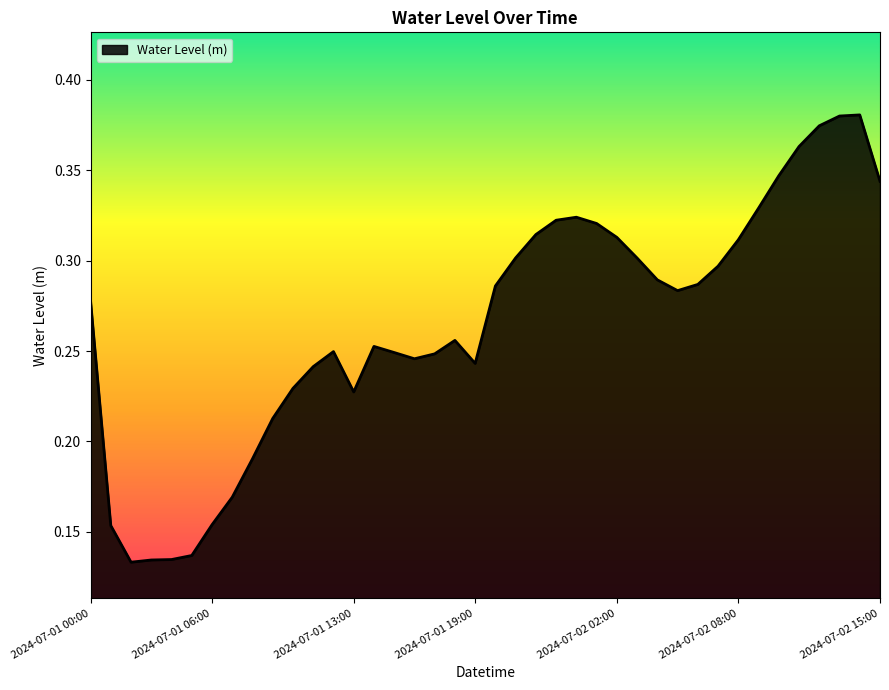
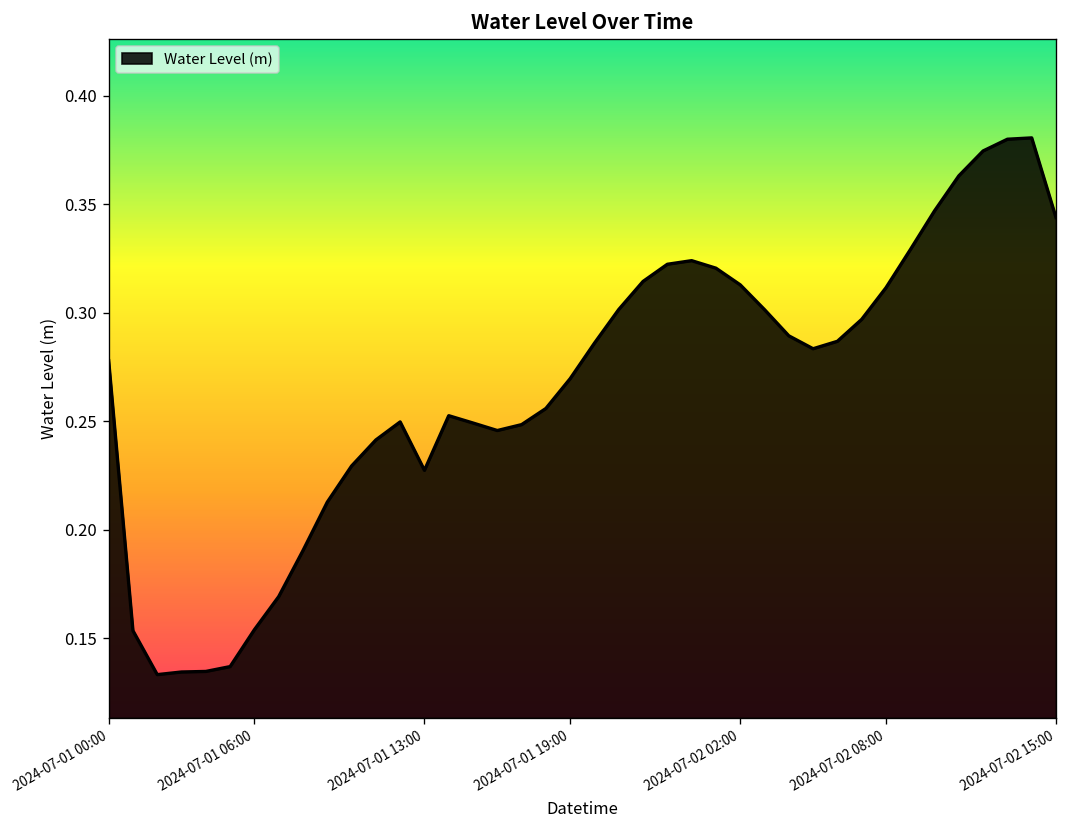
2024-07-01 19:00: 0.243 -> 0.270
